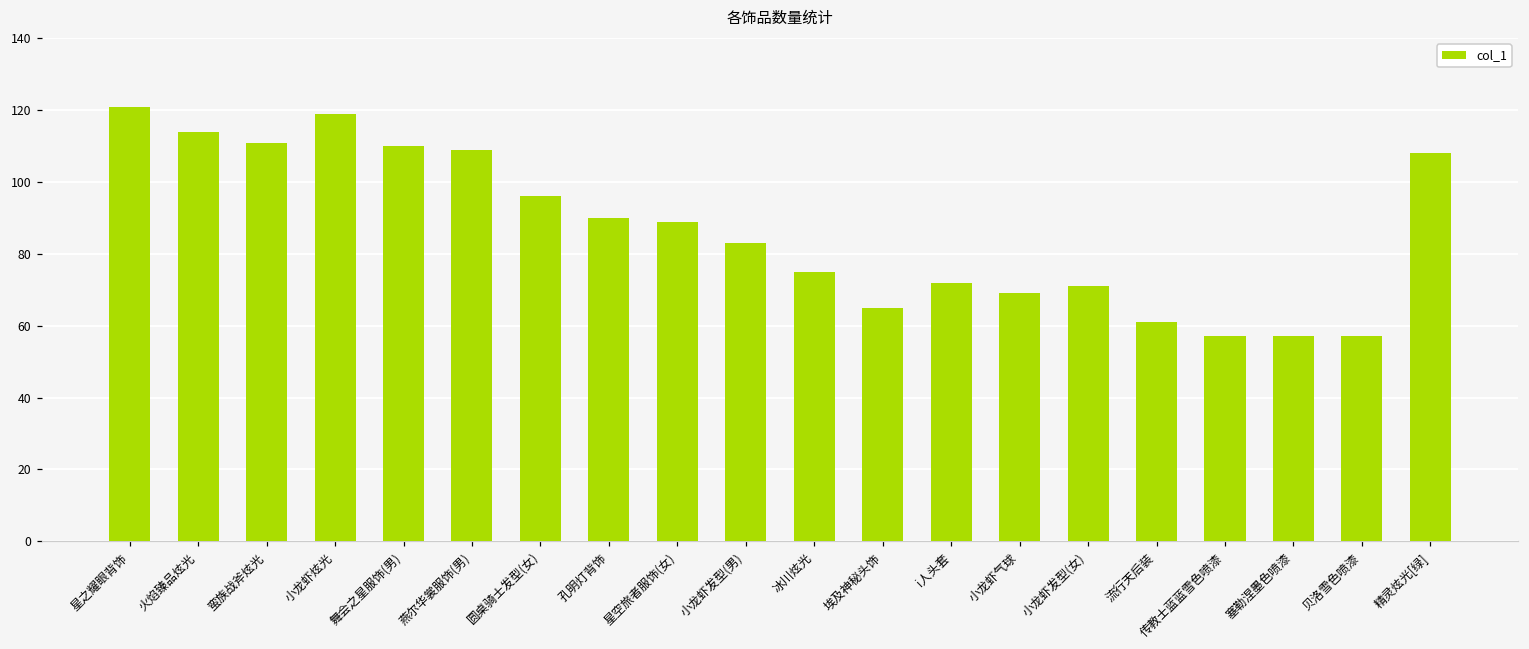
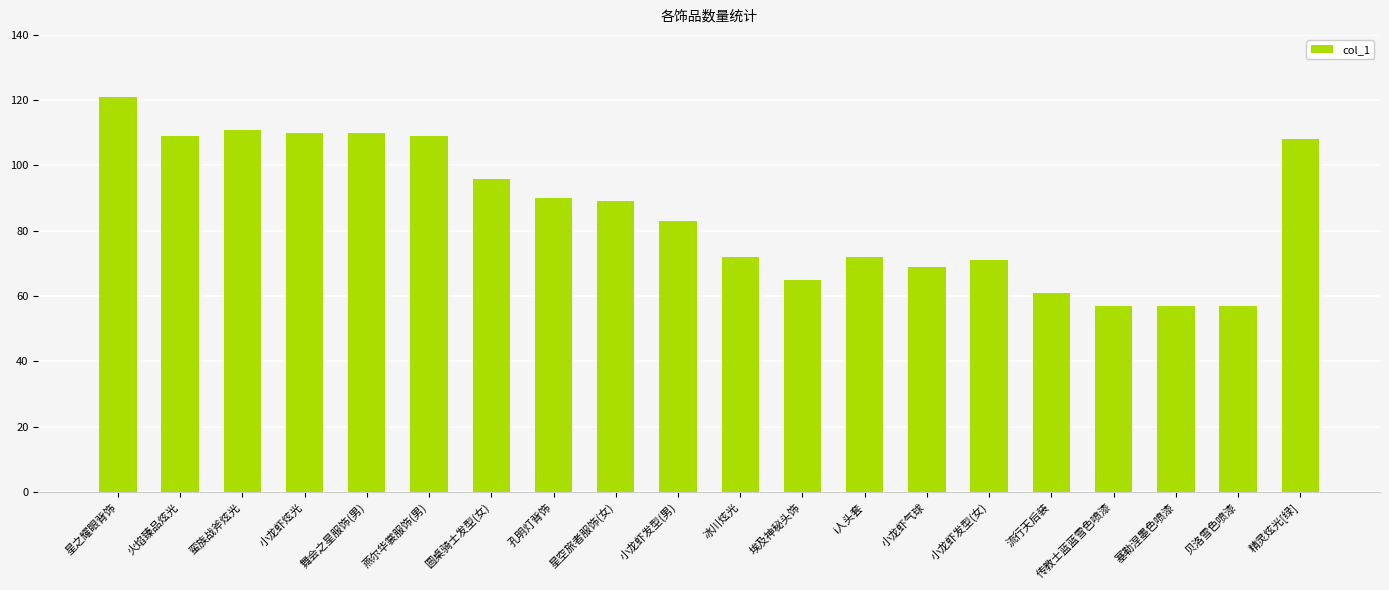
火焰臻品炫光: 114 -> 109
小龙虾炫光: 119 -> 110
冰川炫光: 75 -> 72
